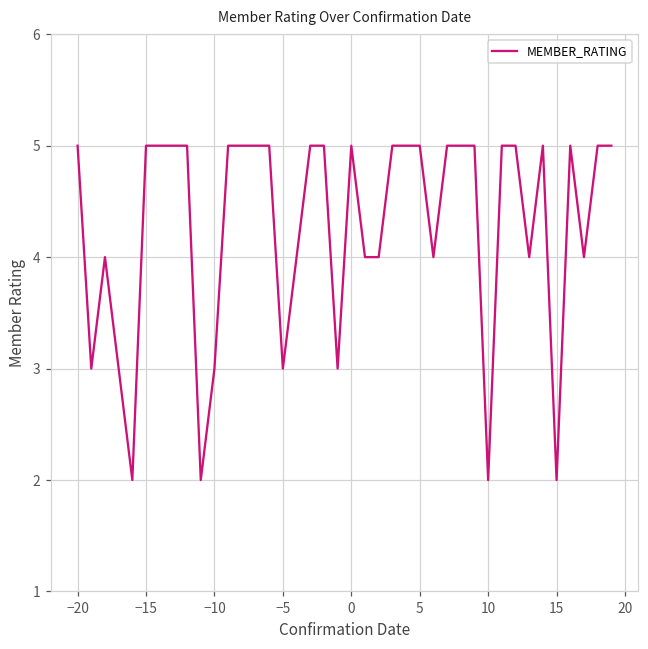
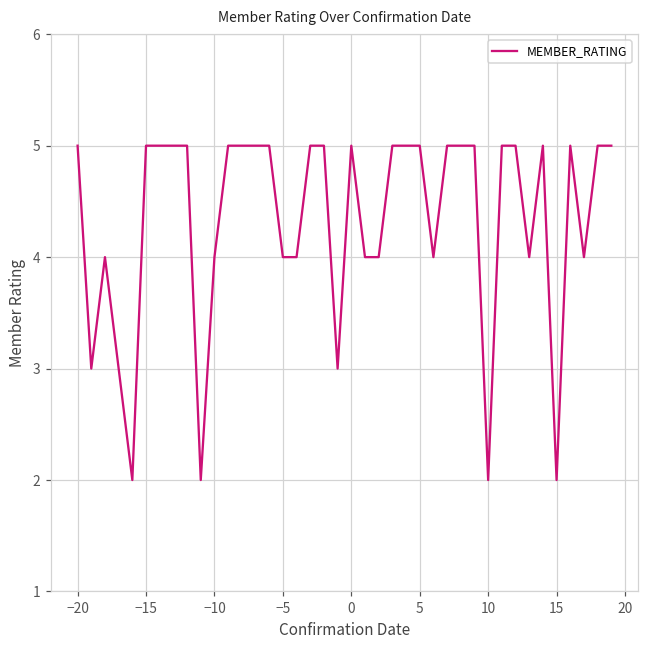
−10: 3 -> 4
−5: 3 -> 4
